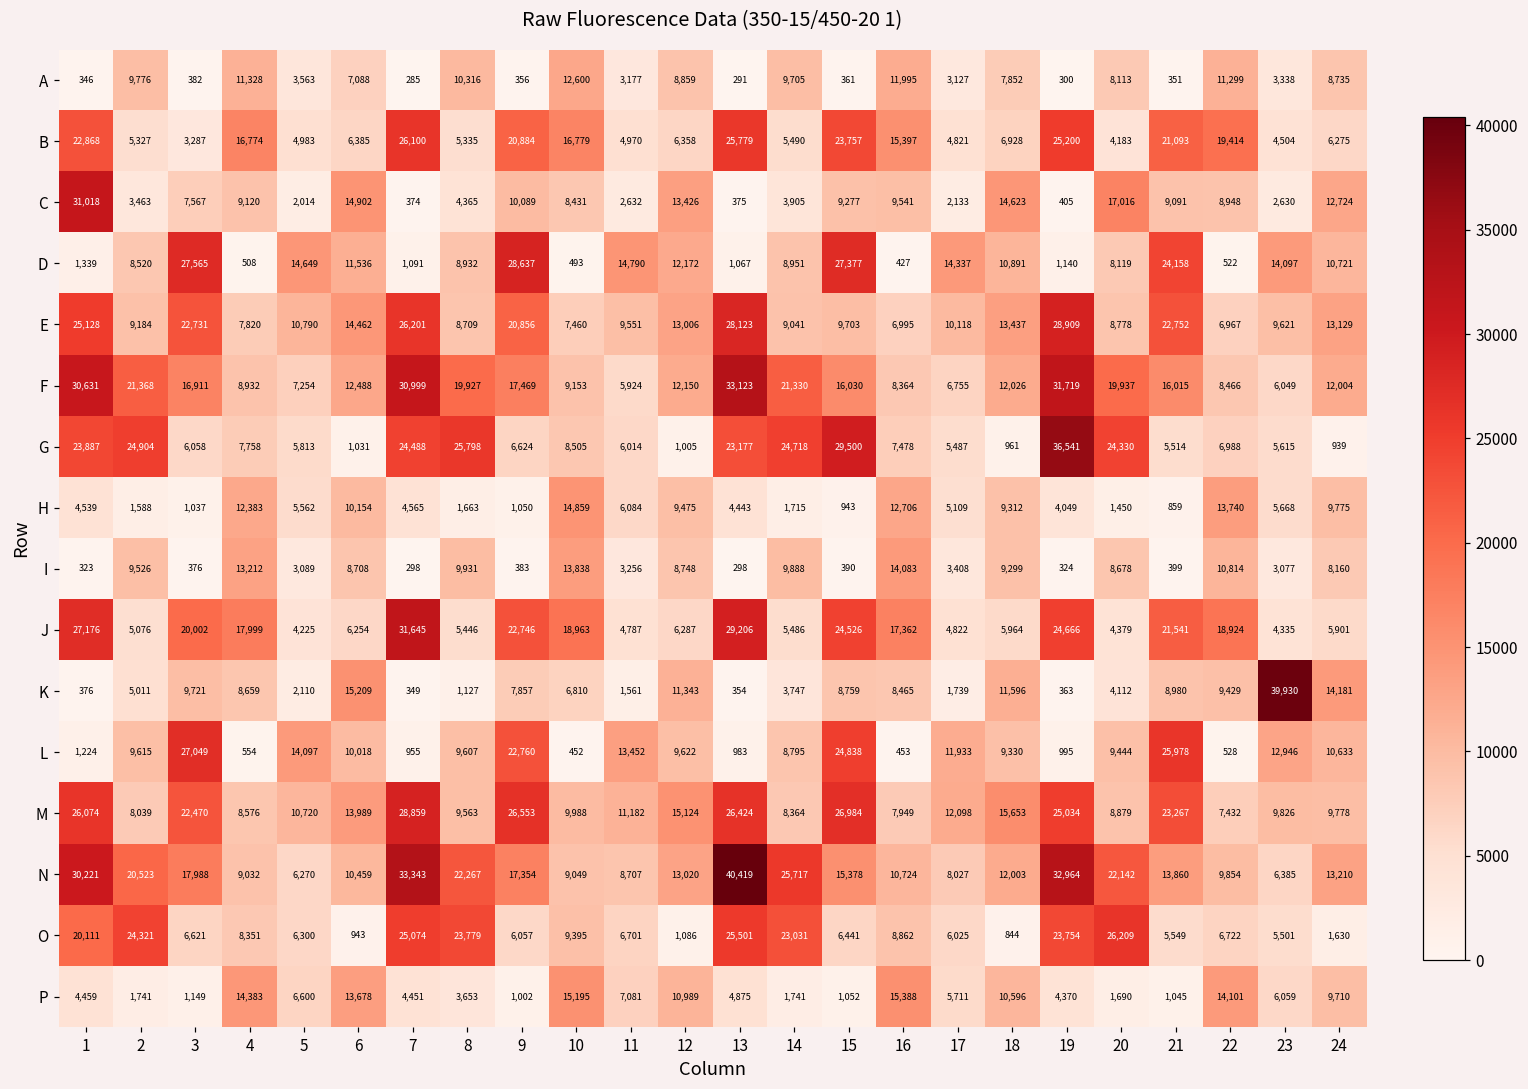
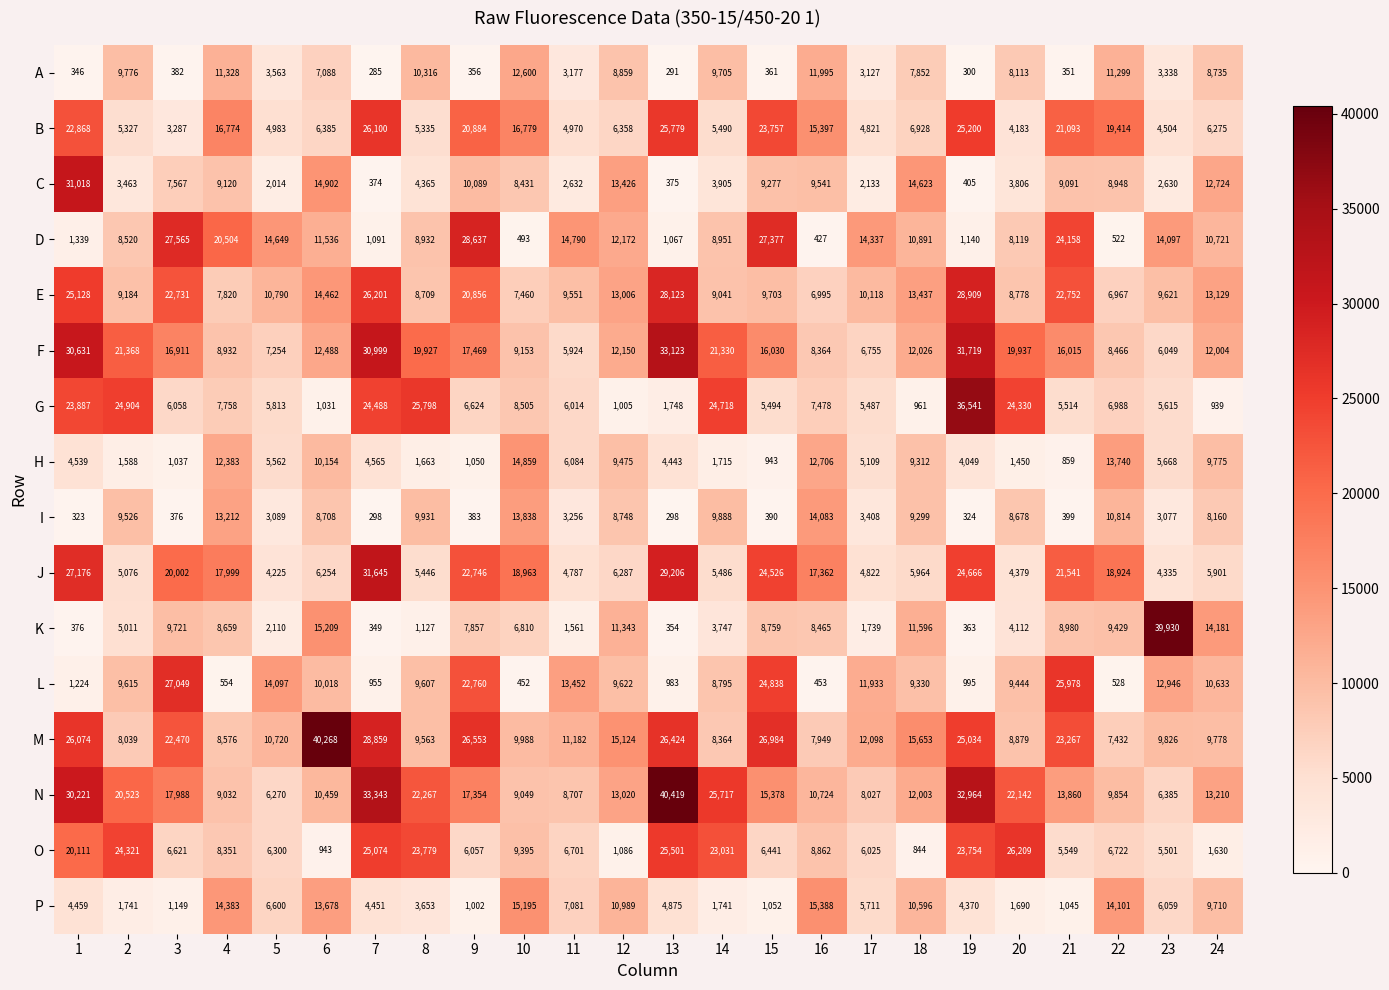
C, 20: 17,016 -> 3,806
D, 4: 508 -> 20,504
G, 13: 23,177 -> 1,748
G, 15: 29,500 -> 5,494
M, 6: 13,989 -> 40,268
